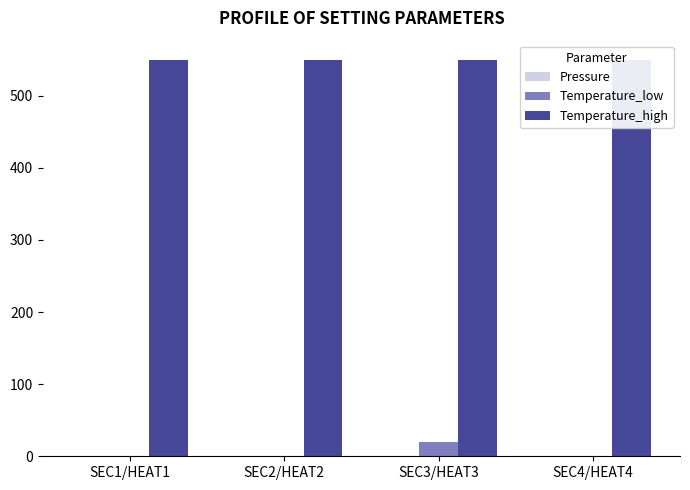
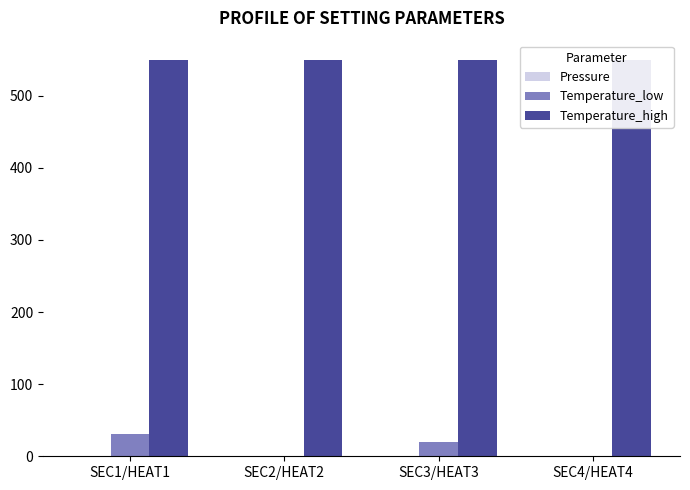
Temperature_low, SEC1/HEAT1: 0 -> 30
